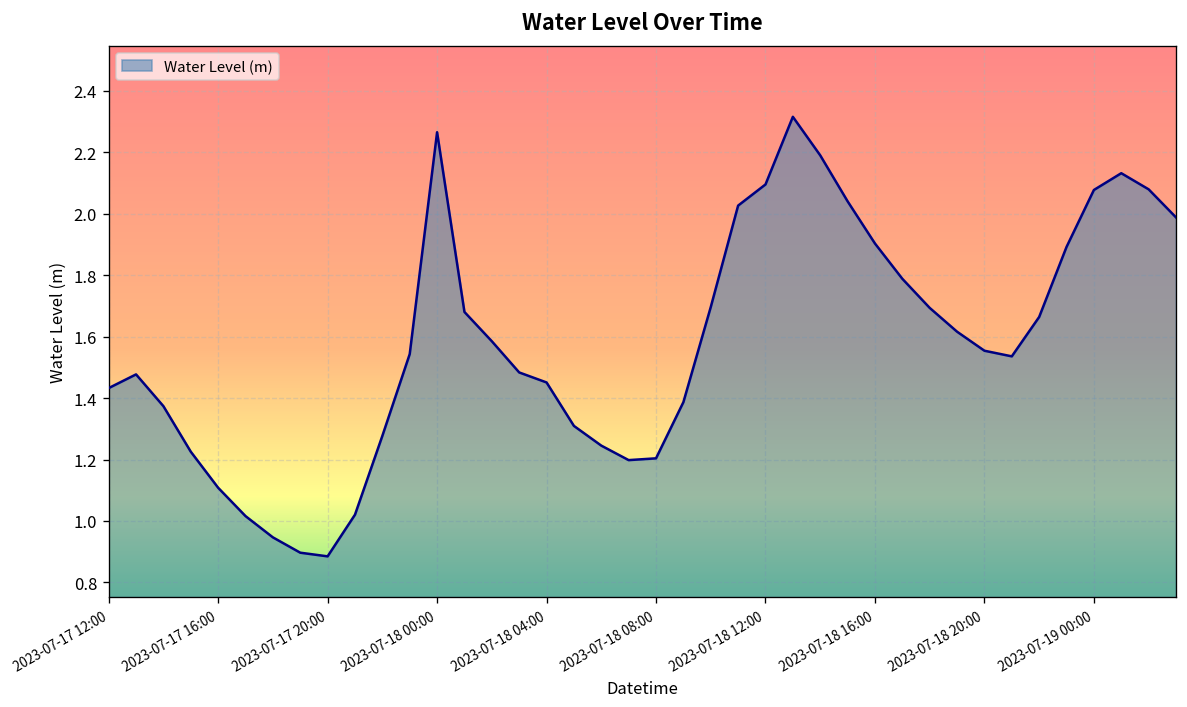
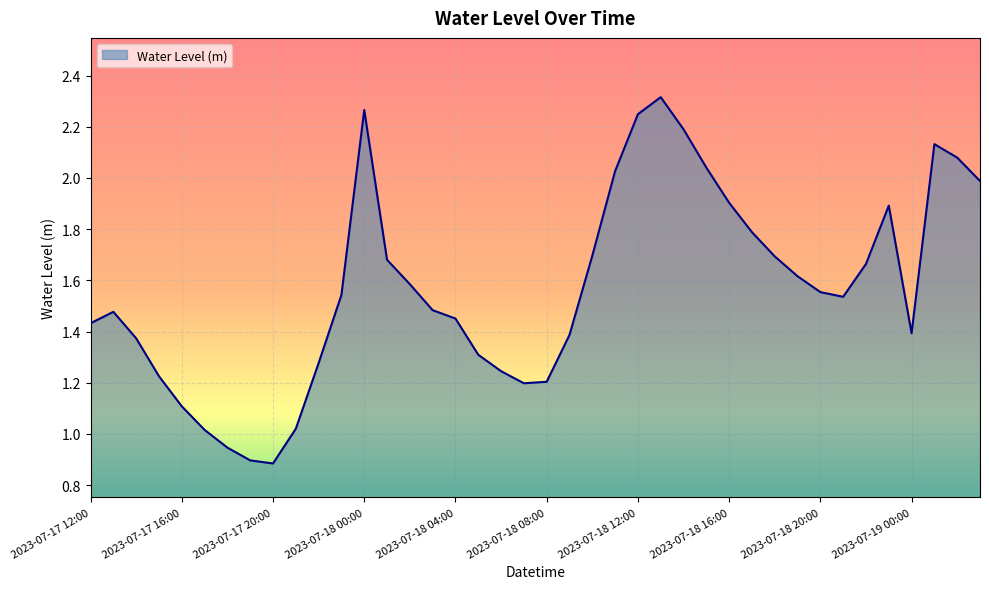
2023-07-18 12:00: 2.10 -> 2.25
2023-07-19 00:00: 2.08 -> 1.39
